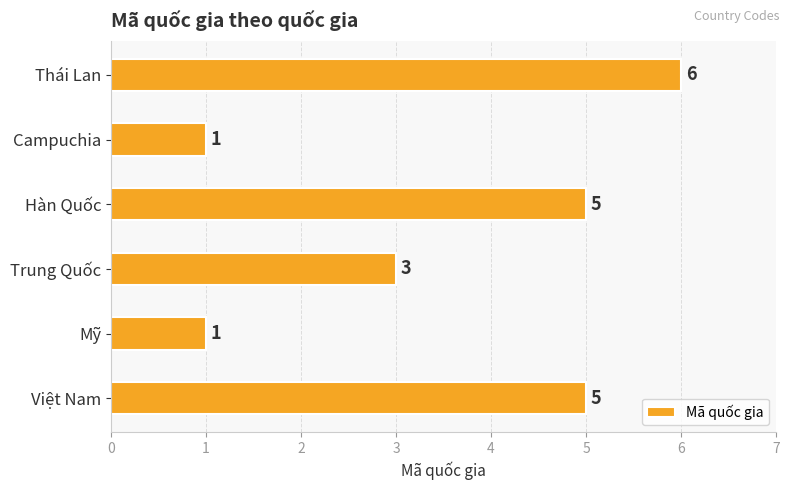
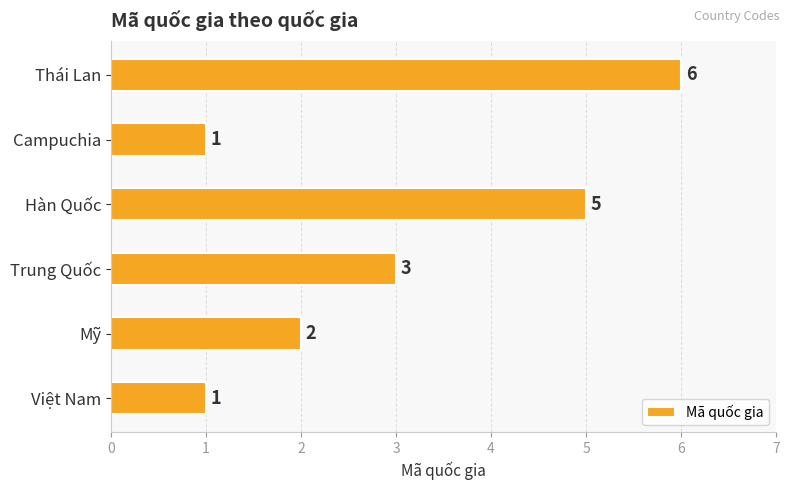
Mỹ: 1 -> 2
Việt Nam: 5 -> 1
